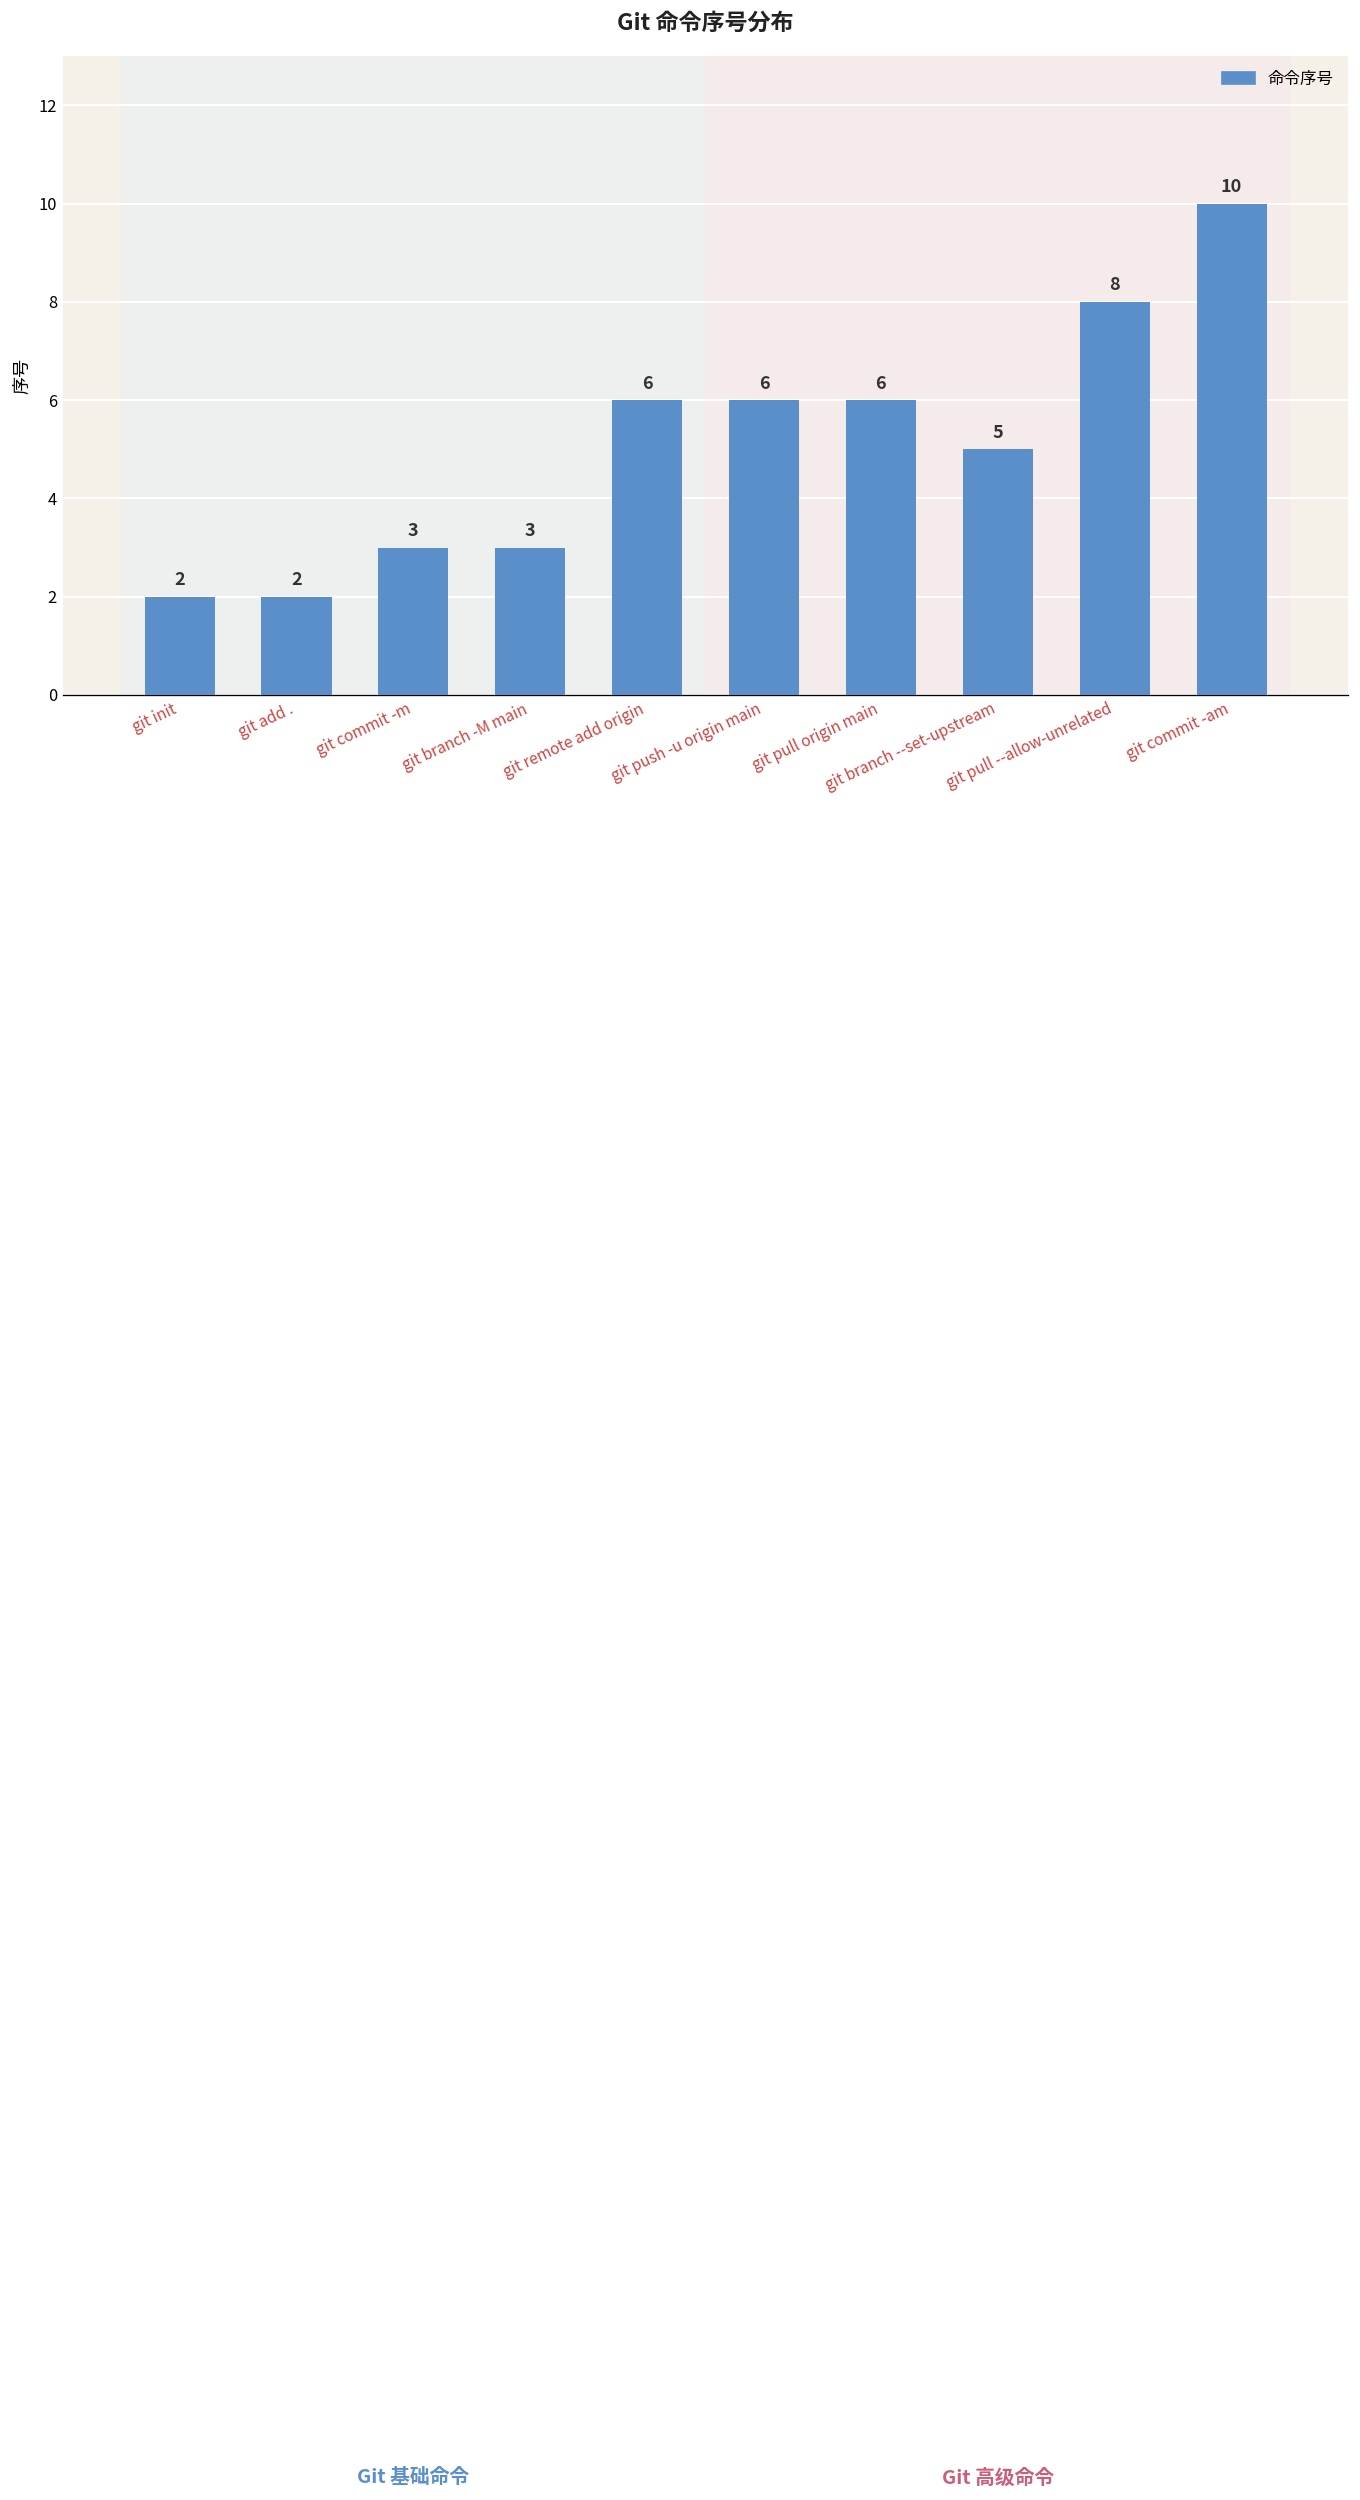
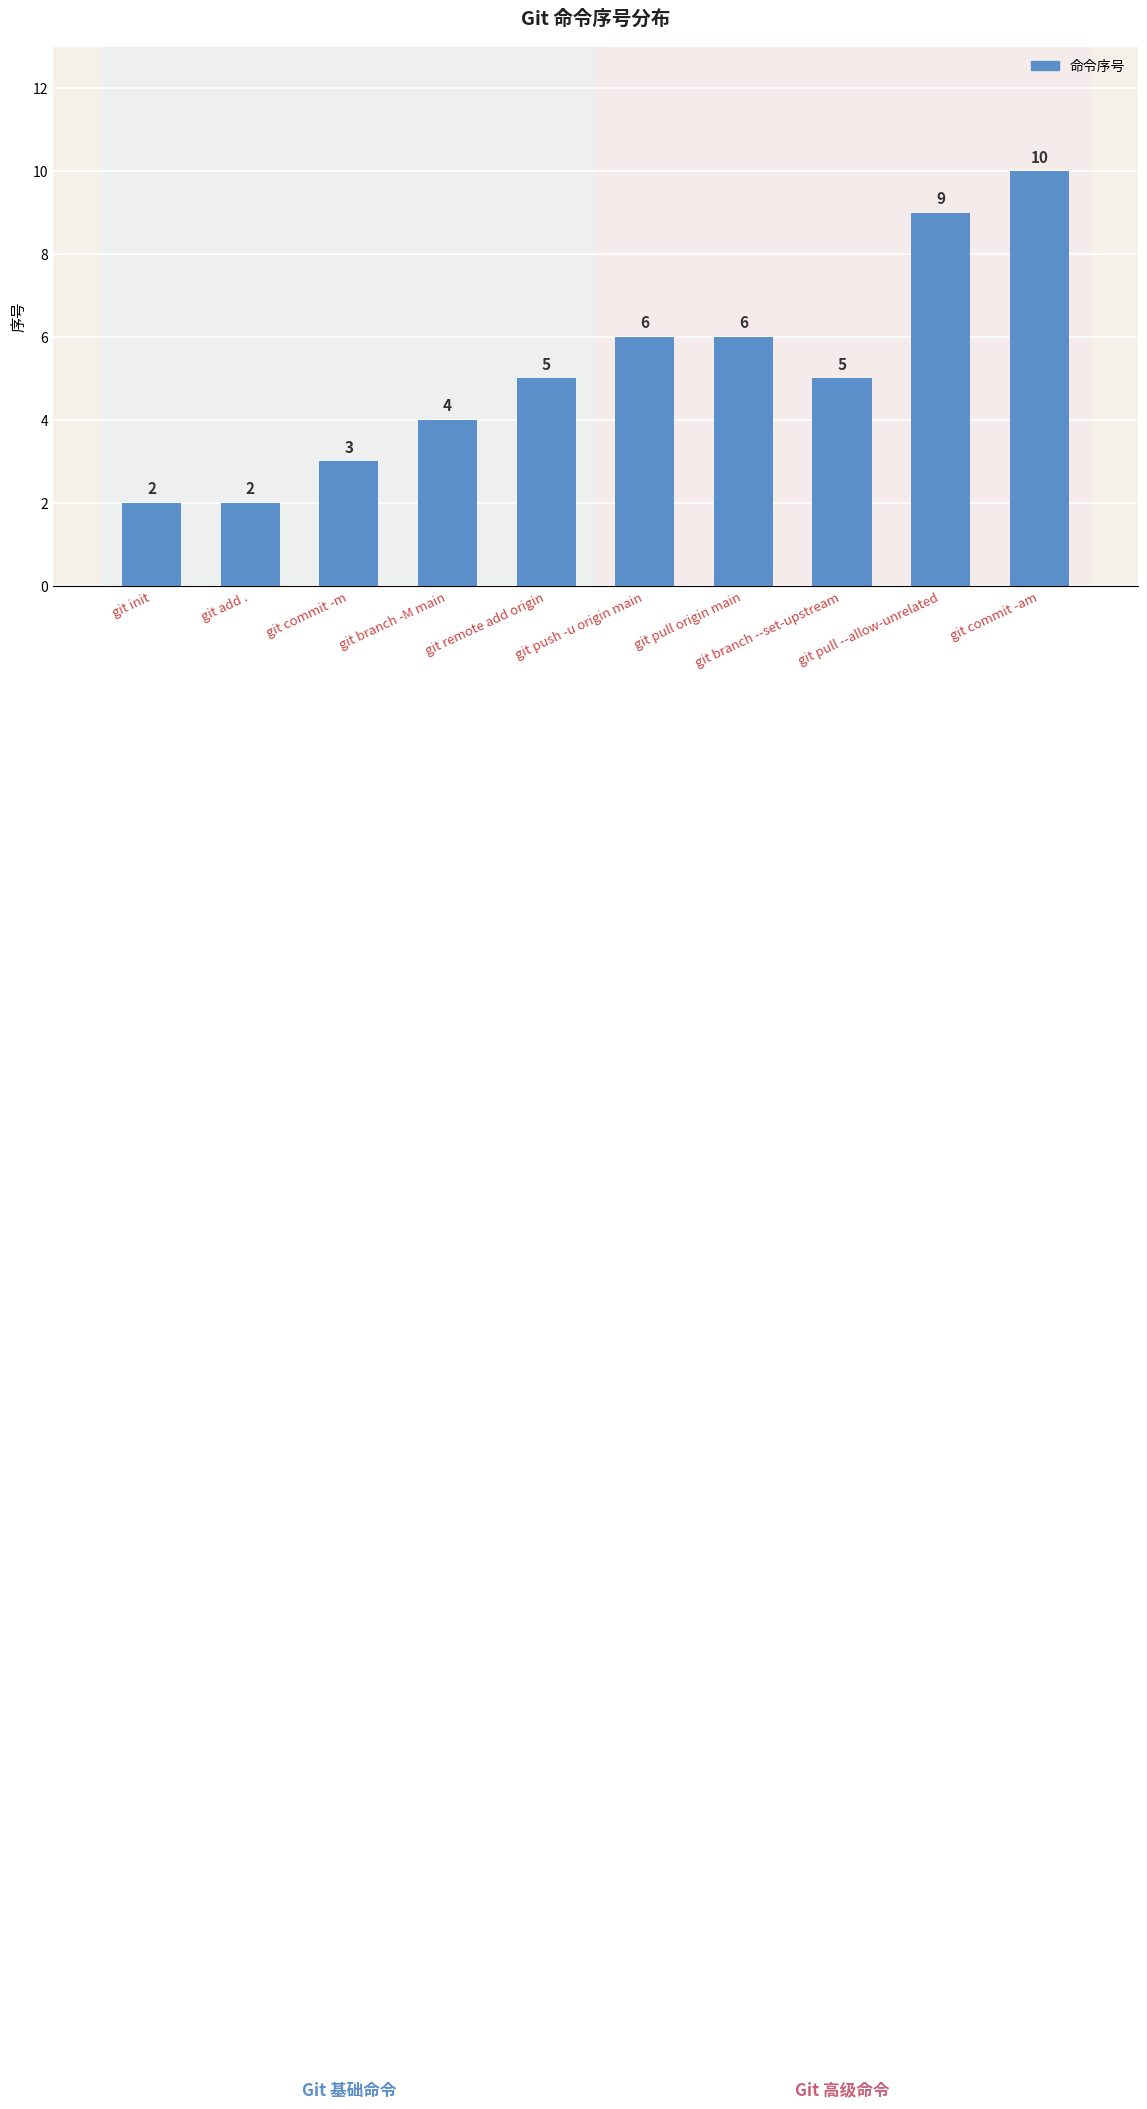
git branch -M main: 3 -> 4
git remote add origin: 6 -> 5
git pull --allow-unrelated: 8 -> 9
